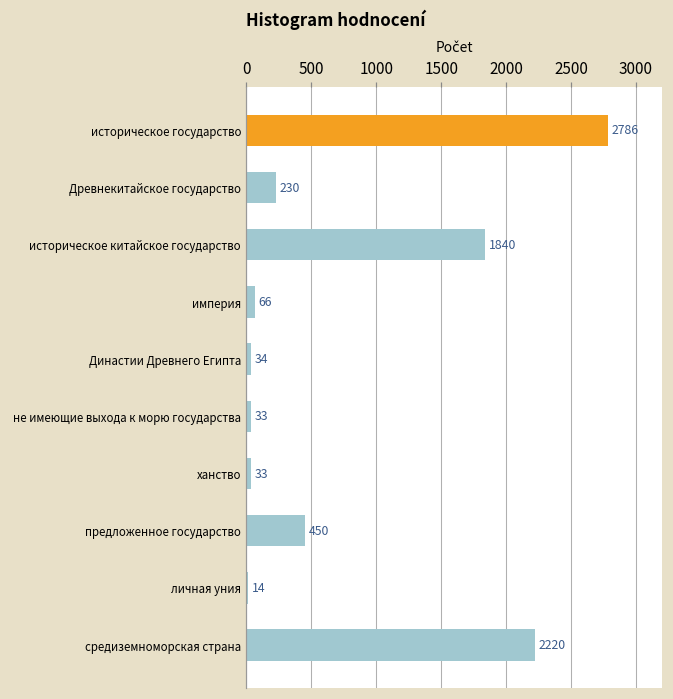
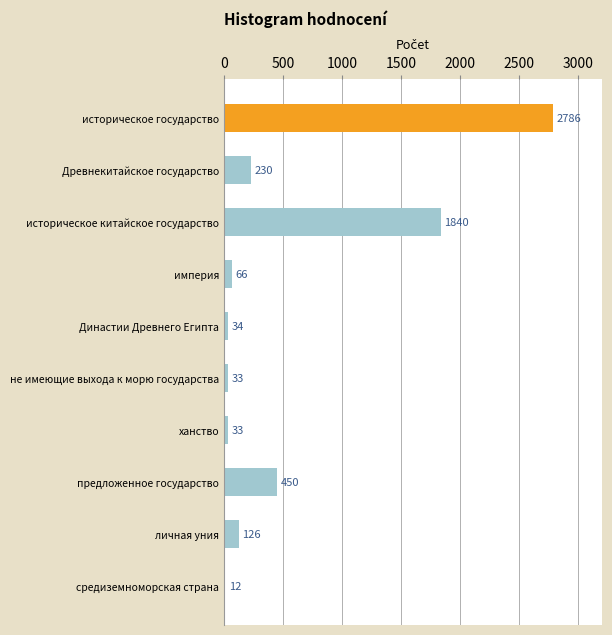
личная уния: 14 -> 126
средиземноморская страна: 2220 -> 12
